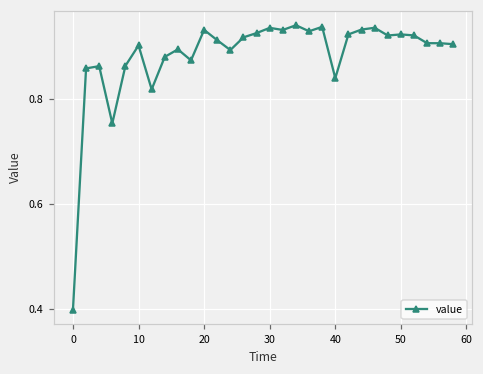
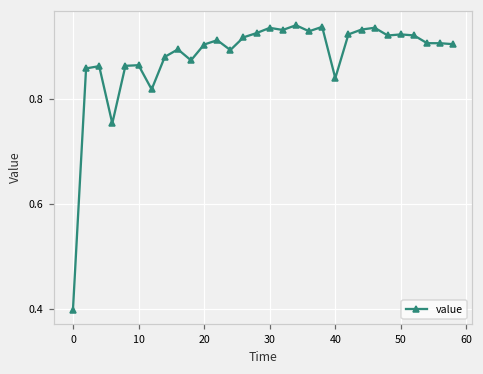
10: 0.90 -> 0.86
20: 0.93 -> 0.90
